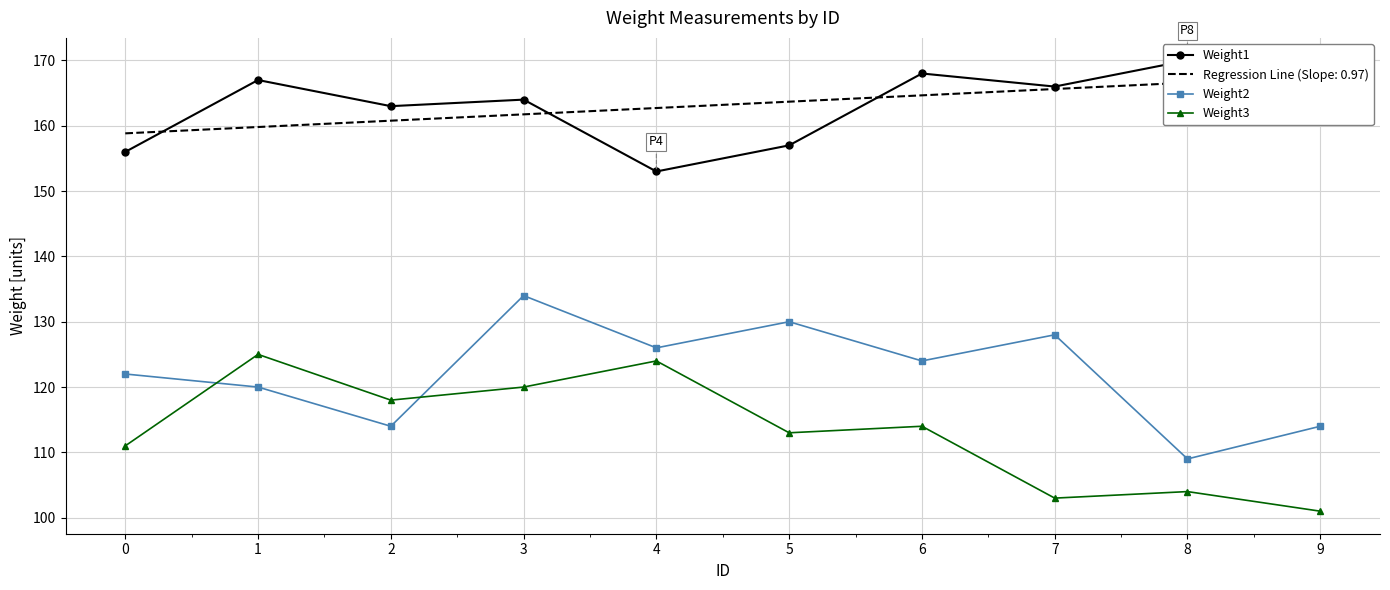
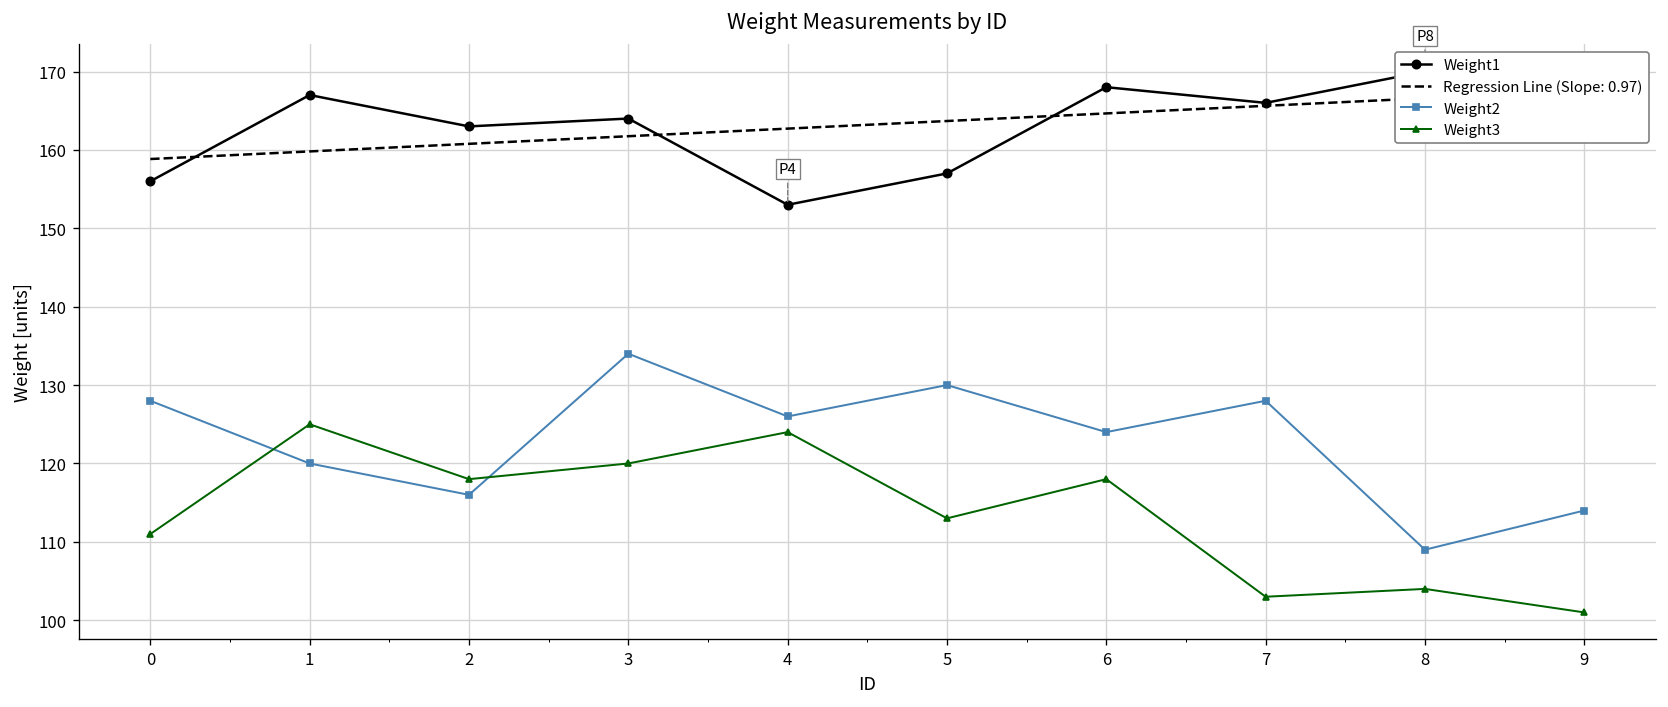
Weight2, 0: 122 -> 128
Weight2, 2: 114 -> 116
Weight3, 6: 114 -> 118
